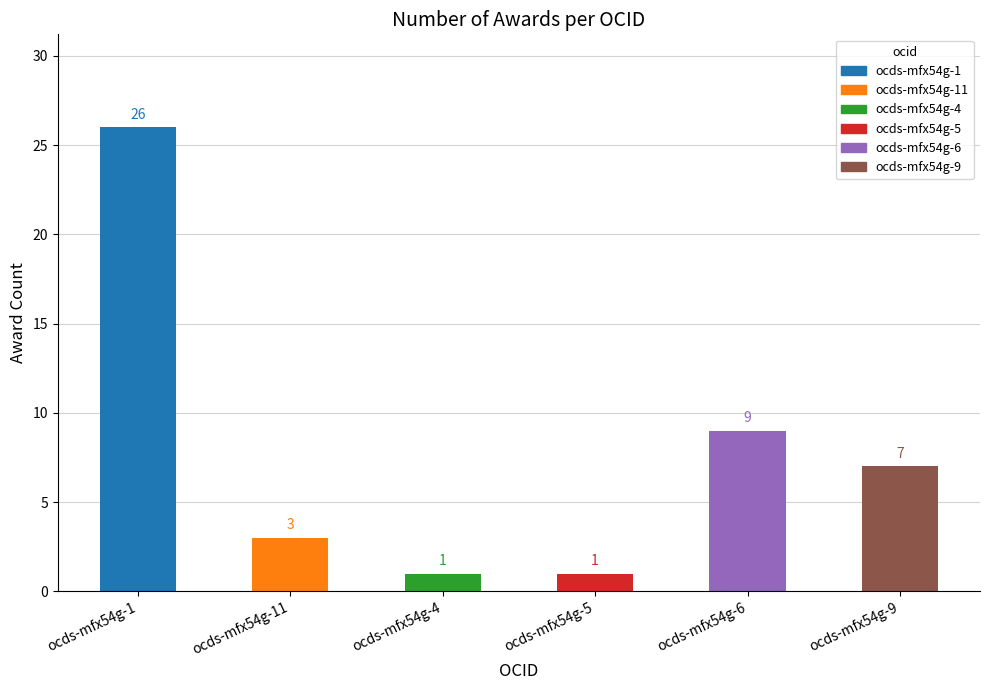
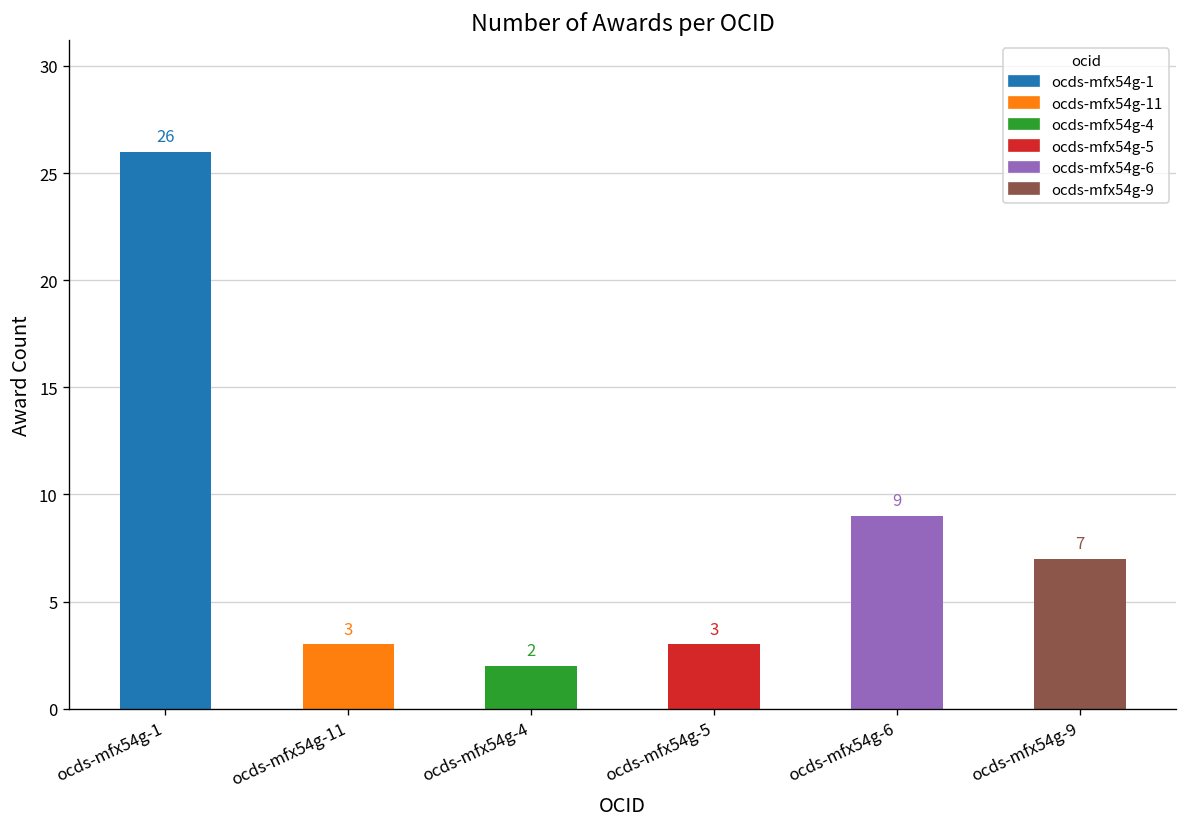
ocds-mfx54g-4: 1 -> 2
ocds-mfx54g-5: 1 -> 3
